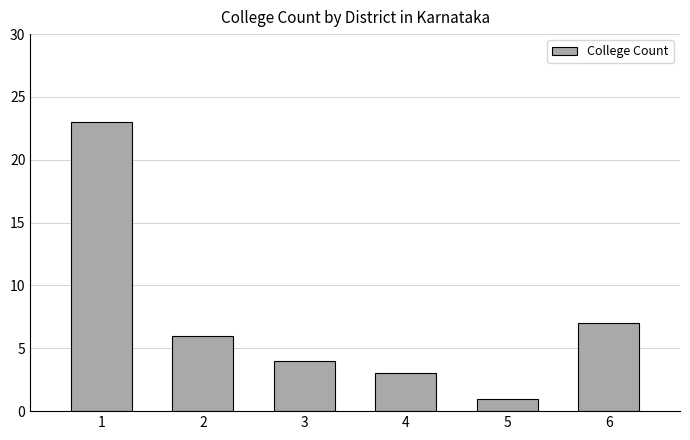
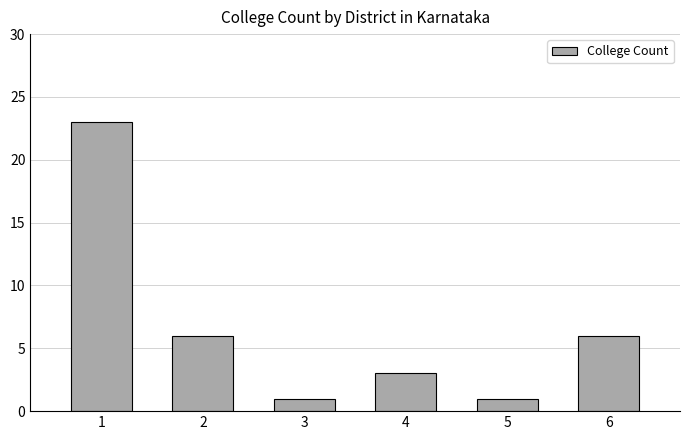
3: 4 -> 1
6: 7 -> 6
